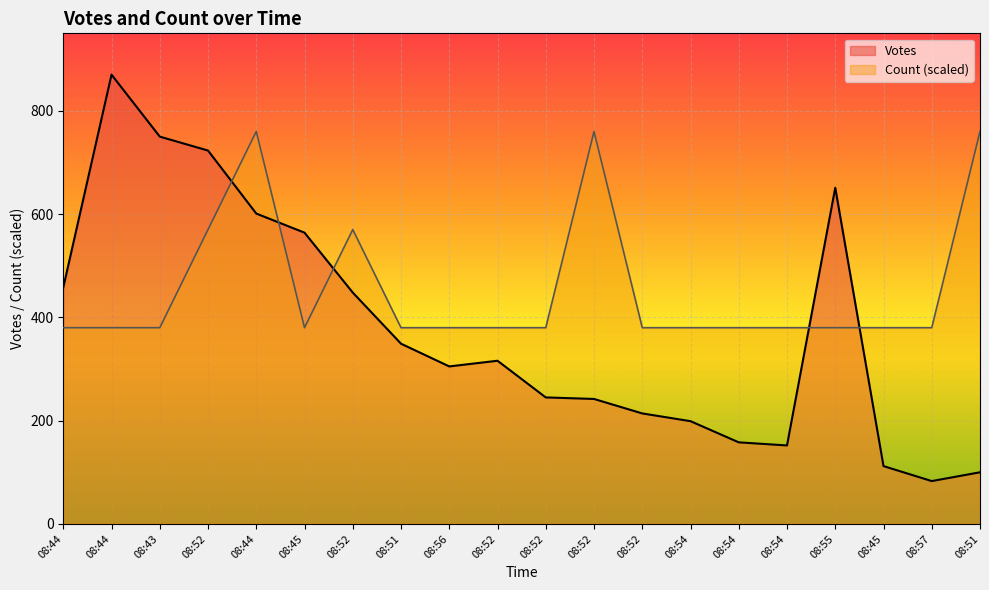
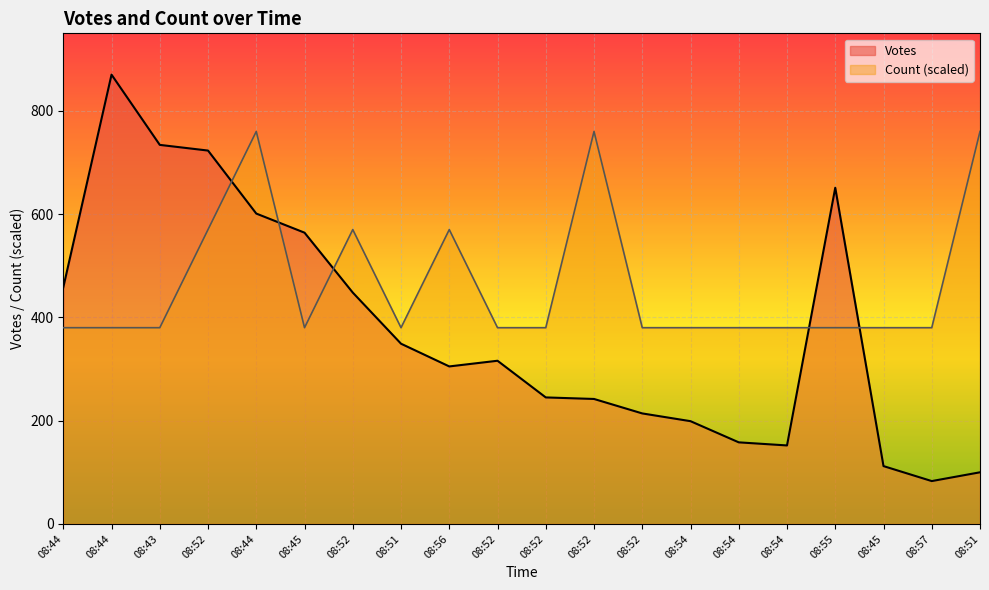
Votes, 08:43: 750 -> 730
Count (scaled), 08:56: 380 -> 570
